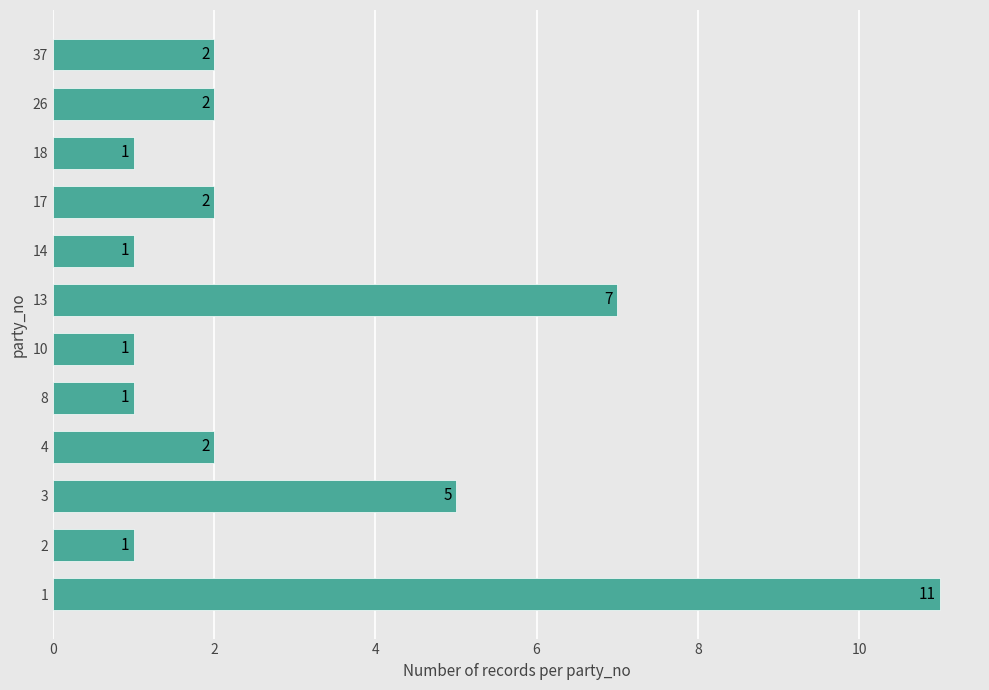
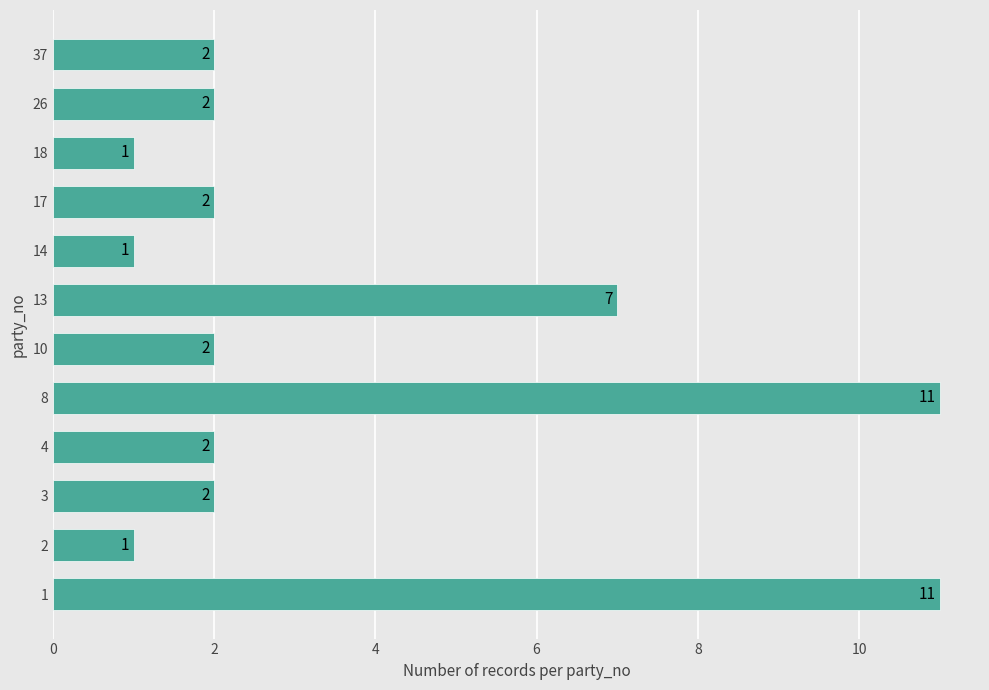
10: 1 -> 2
8: 1 -> 11
3: 5 -> 2
